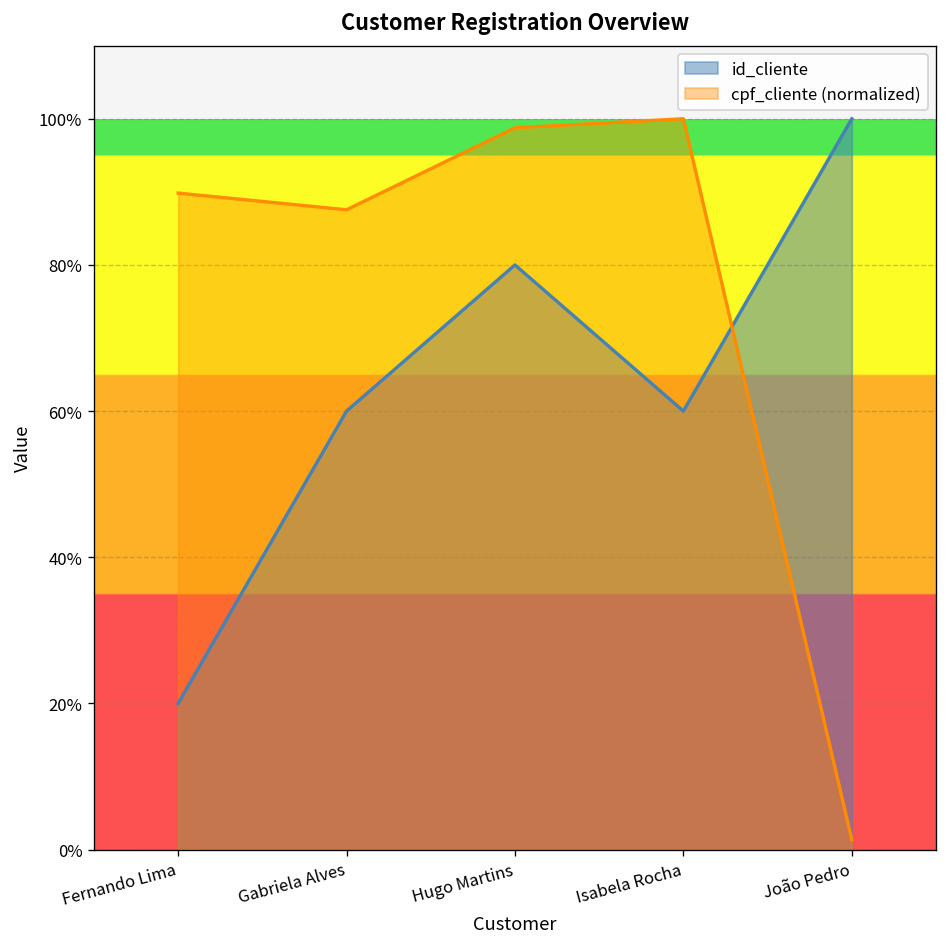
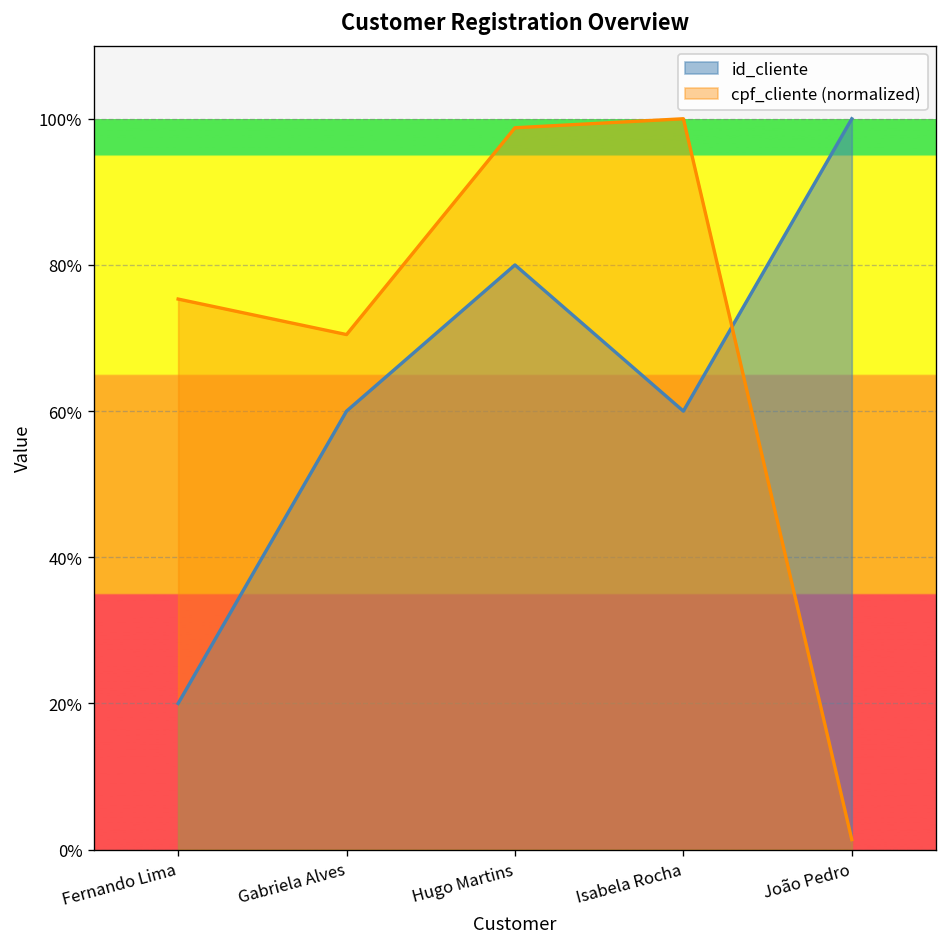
cpf_cliente (normalized), Fernando Lima: 90% -> 75%
cpf_cliente (normalized), Gabriela Alves: 88% -> 70%
